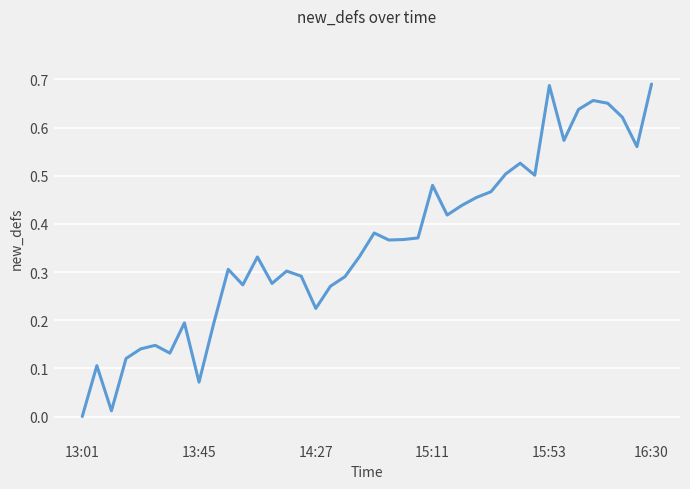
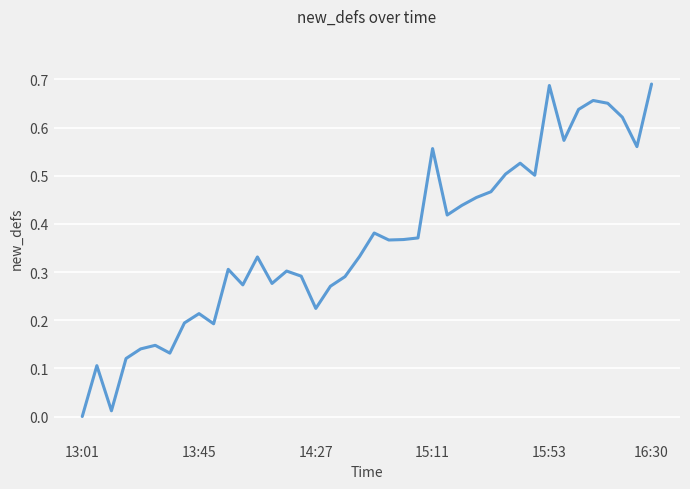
13:45: 0.07 -> 0.21
15:11: 0.48 -> 0.56
